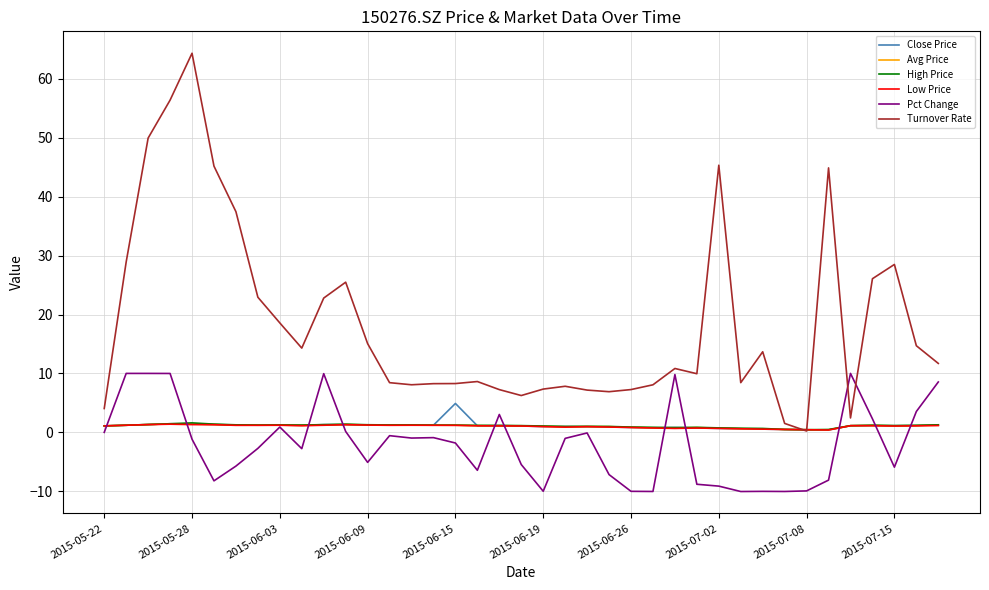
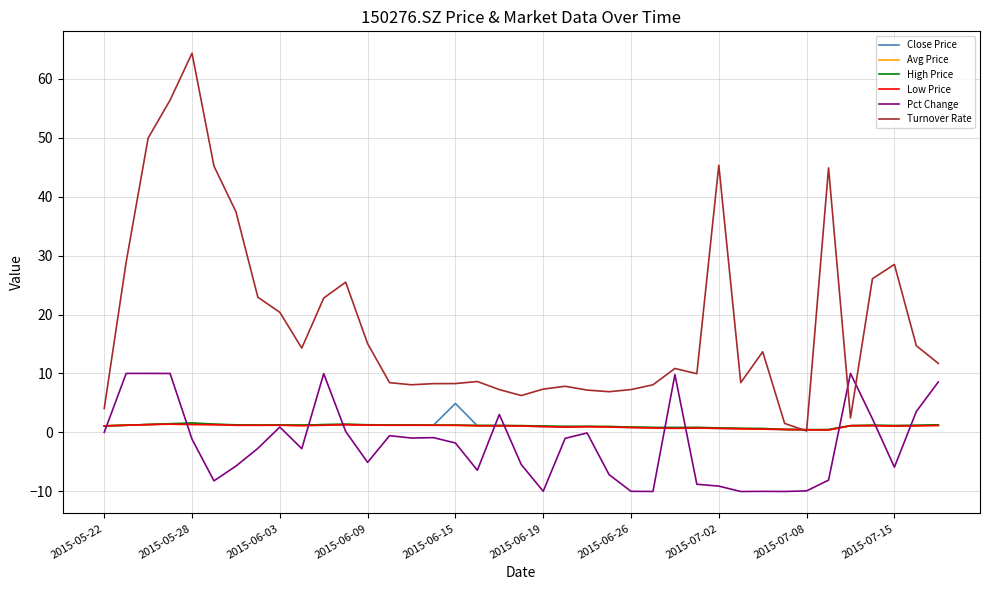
Turnover Rate, 2015-06-03: 19 -> 20
